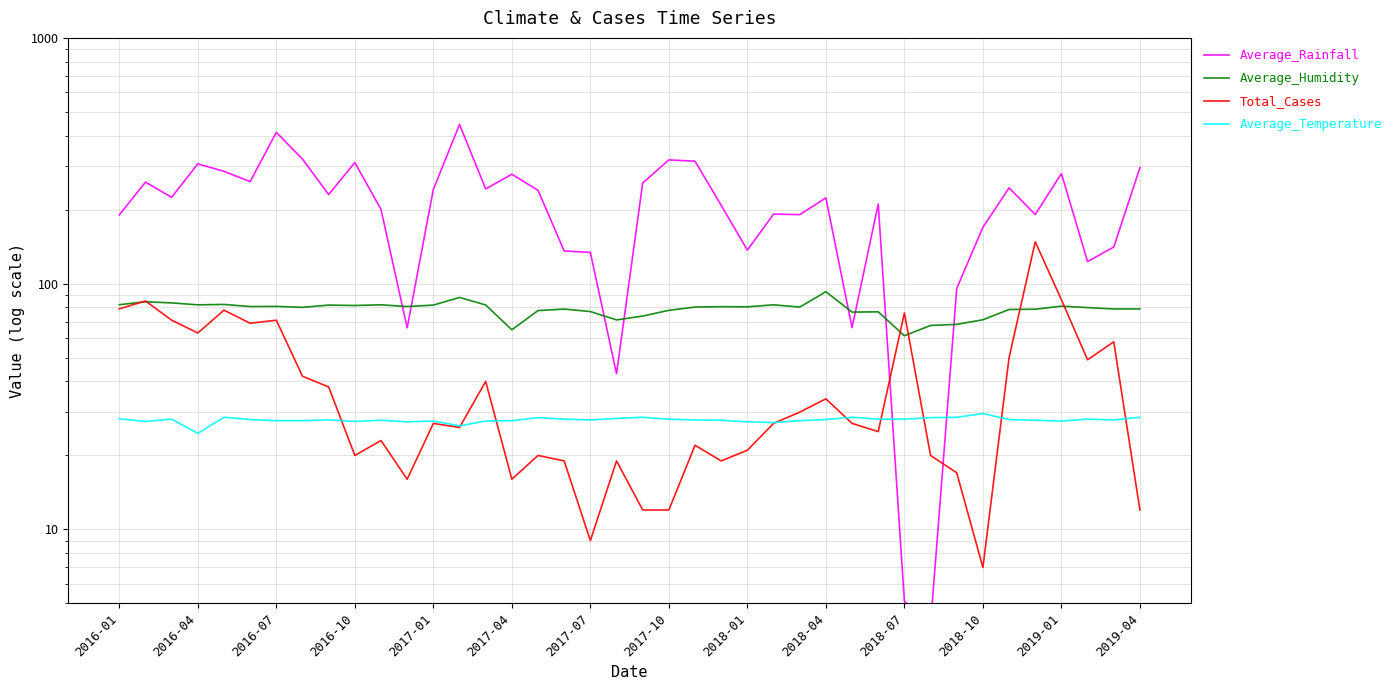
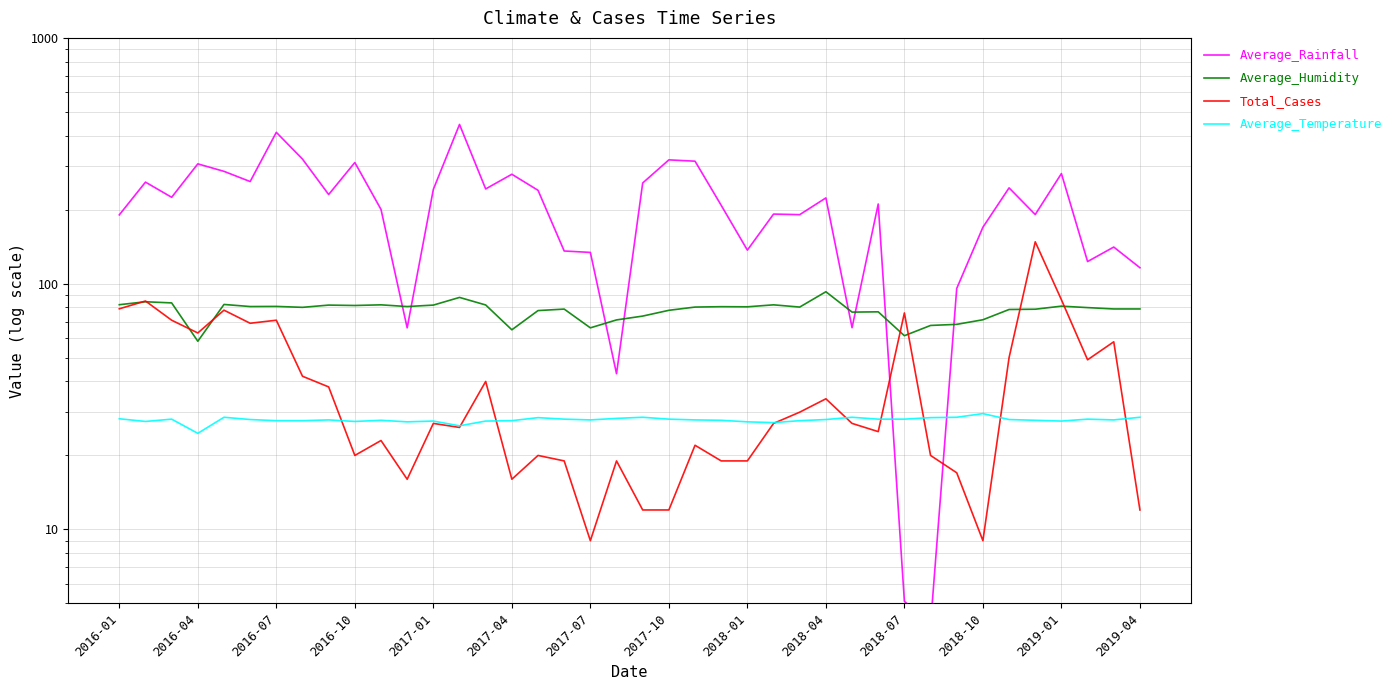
Average_Humidity, 2016-04: 82 -> 58
Average_Humidity, 2017-07: 77 -> 66
Total_Cases, 2018-01: 21 -> 19
Total_Cases, 2018-10: 7 -> 9
Average_Rainfall, 2019-04: 300 -> 120
